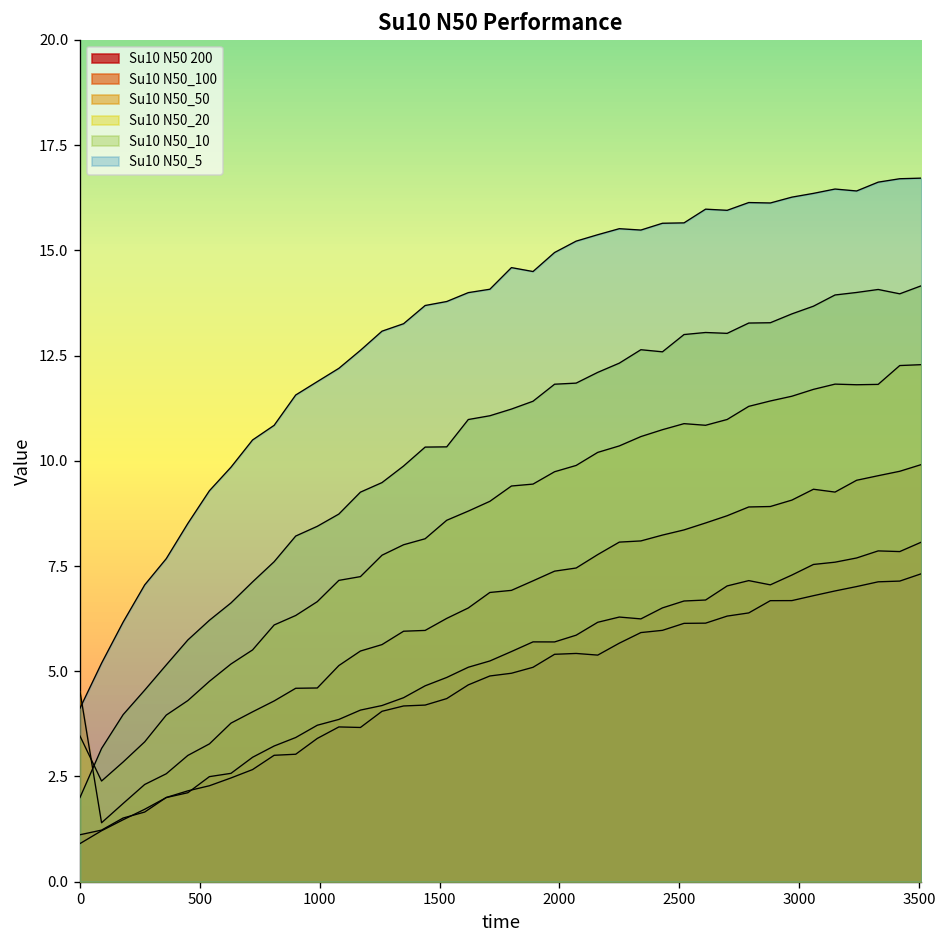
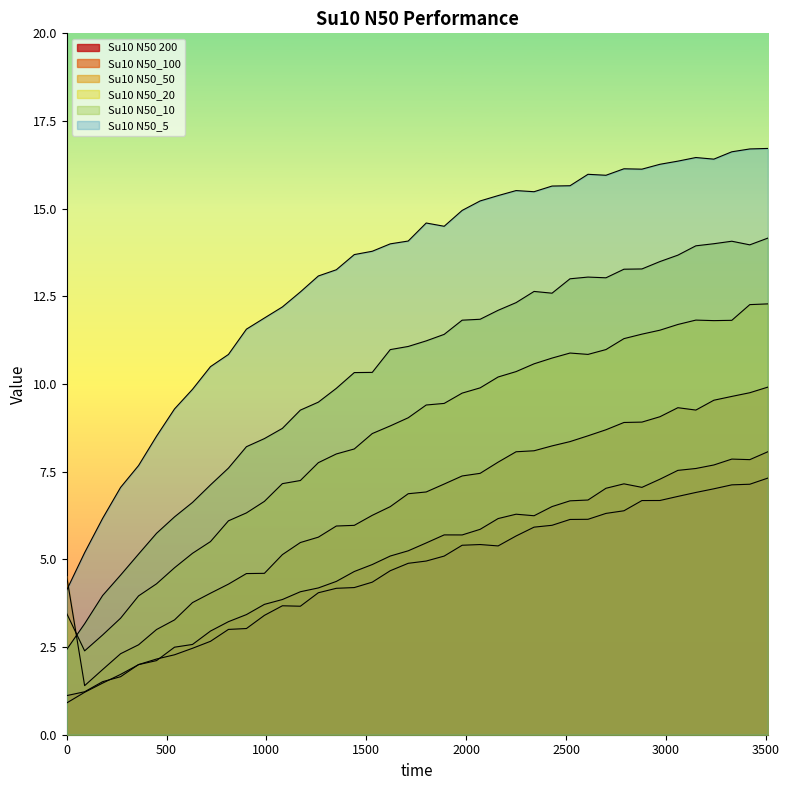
Su10 N50_10, 0: 2.0 -> 2.4
